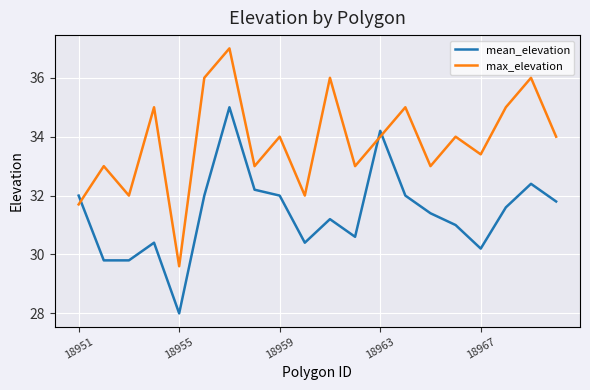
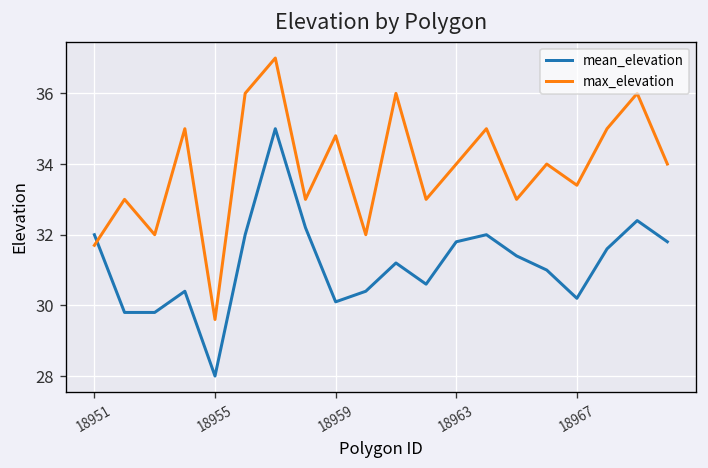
mean_elevation, 18959: 32.0 -> 30.1
max_elevation, 18959: 34.0 -> 34.8
mean_elevation, 18963: 34.2 -> 31.8
